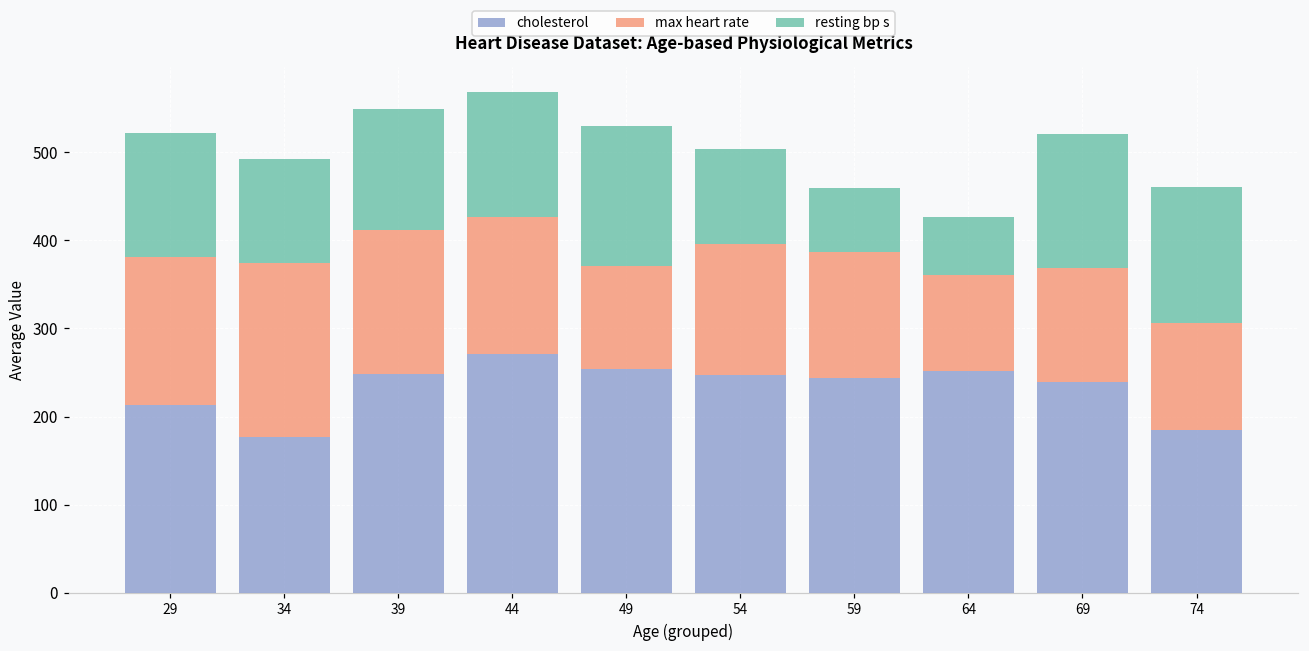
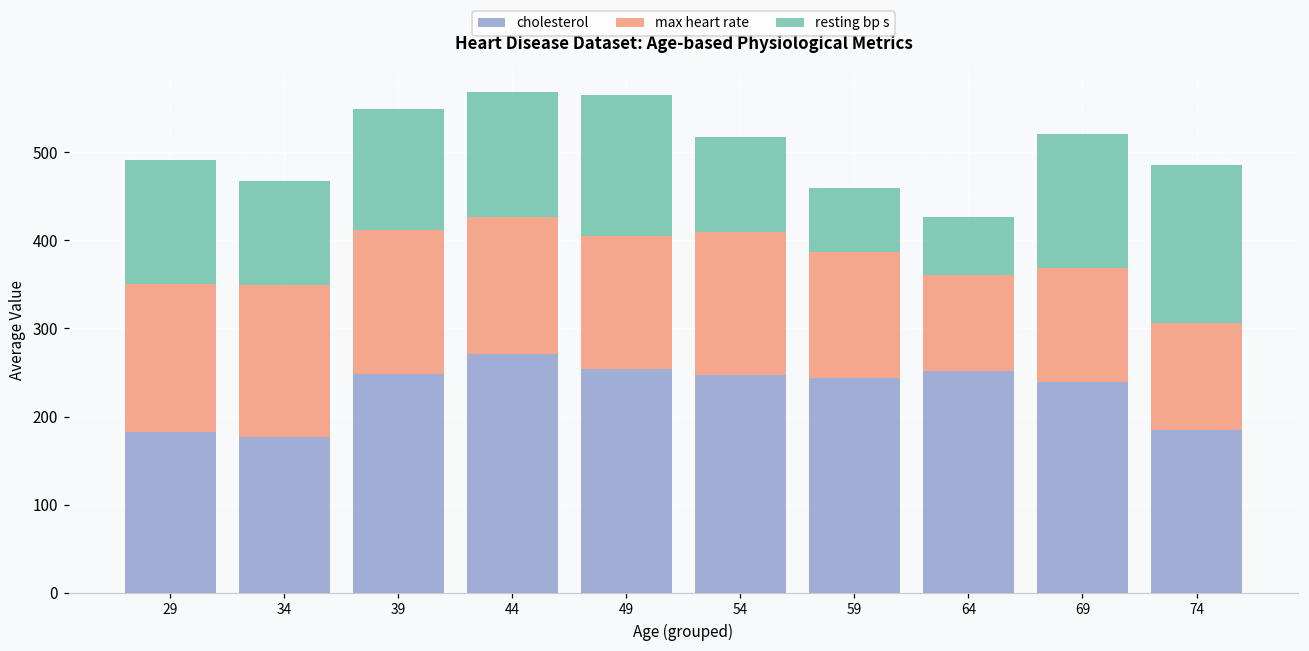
cholesterol, 29: 210 -> 180
max heart rate, 34: 200 -> 170
max heart rate, 49: 120 -> 150
max heart rate, 54: 150 -> 160
resting bp s, 74: 160 -> 180
